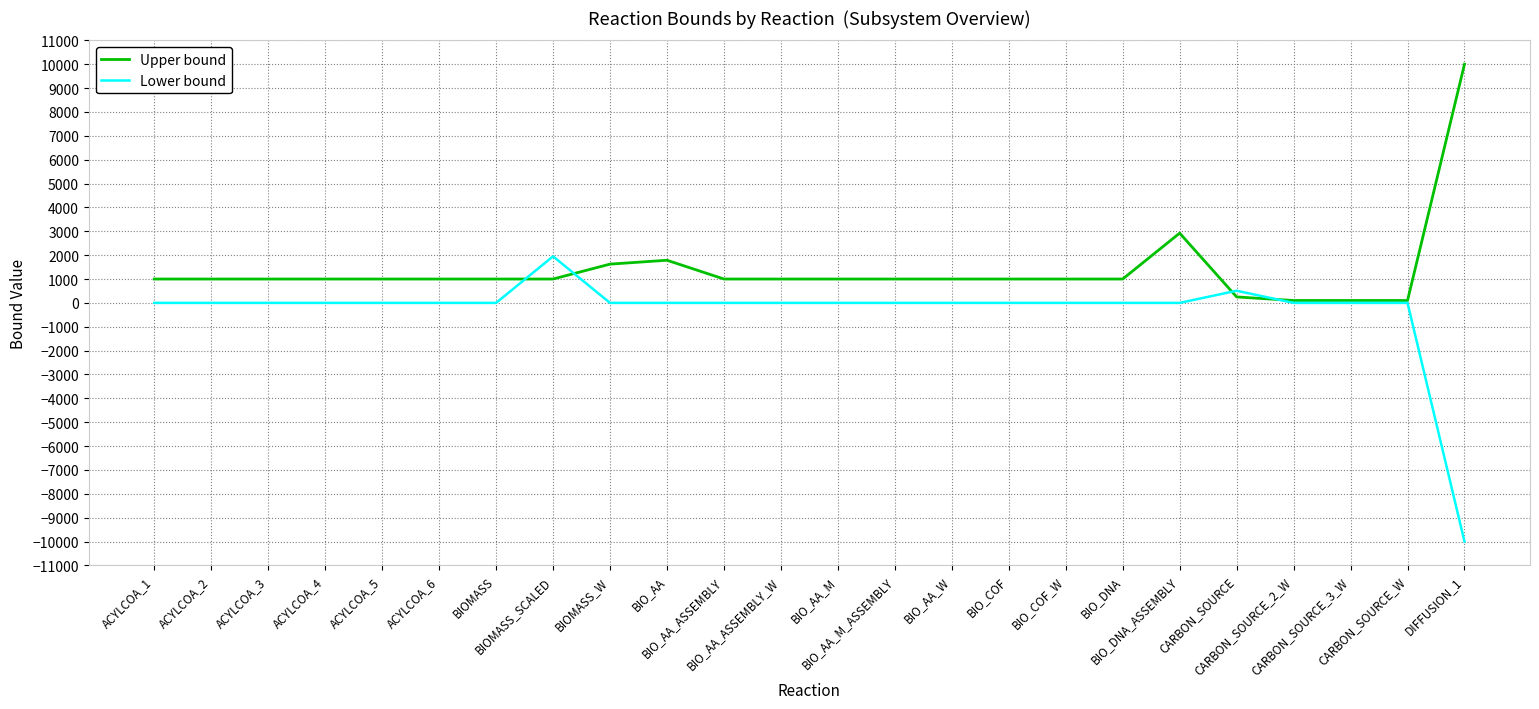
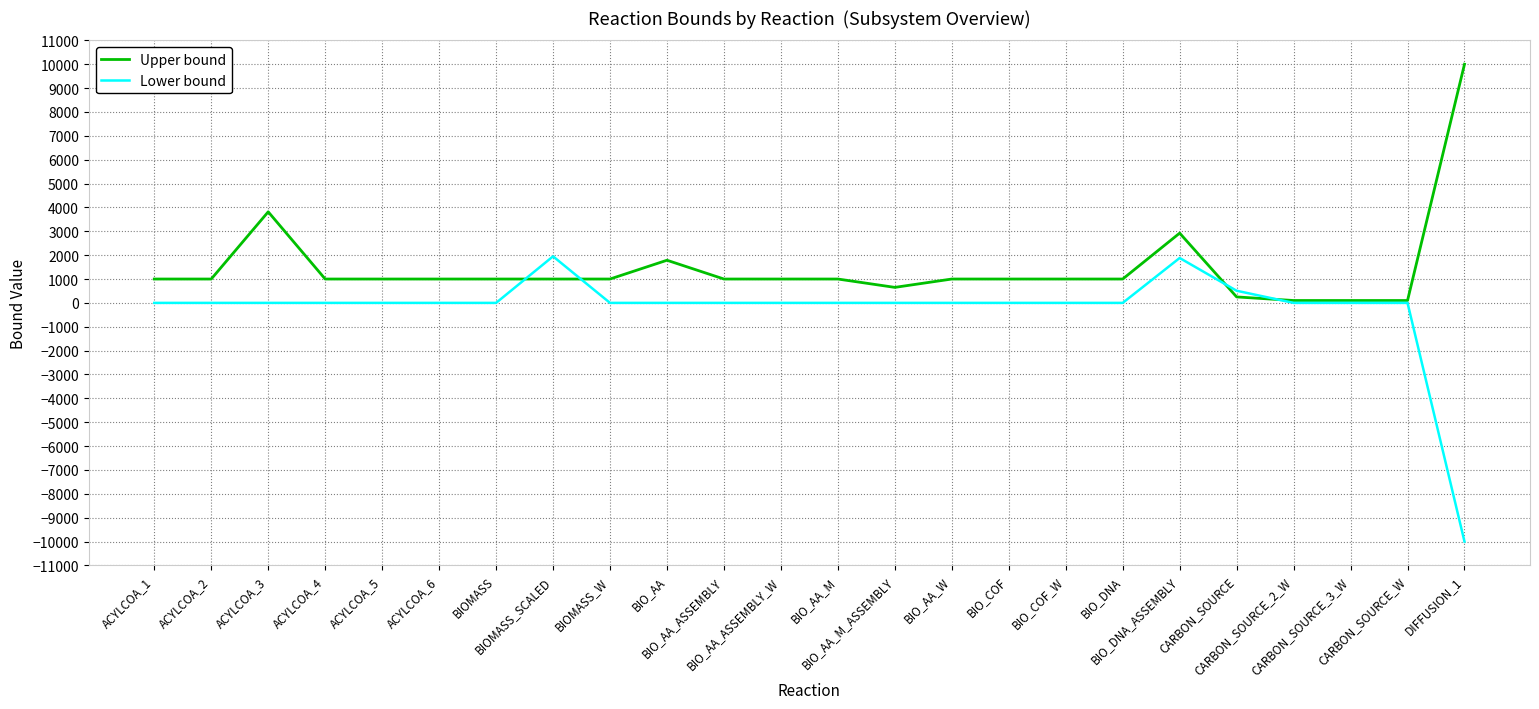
Upper bound, ACYLCOA_3: 1000 -> 3800
Upper bound, BIOMASS_W: 1600 -> 1000
Upper bound, BIO_AA_M_ASSEMBLY: 1000 -> 700
Lower bound, BIO_DNA_ASSEMBLY: 0 -> 1900
